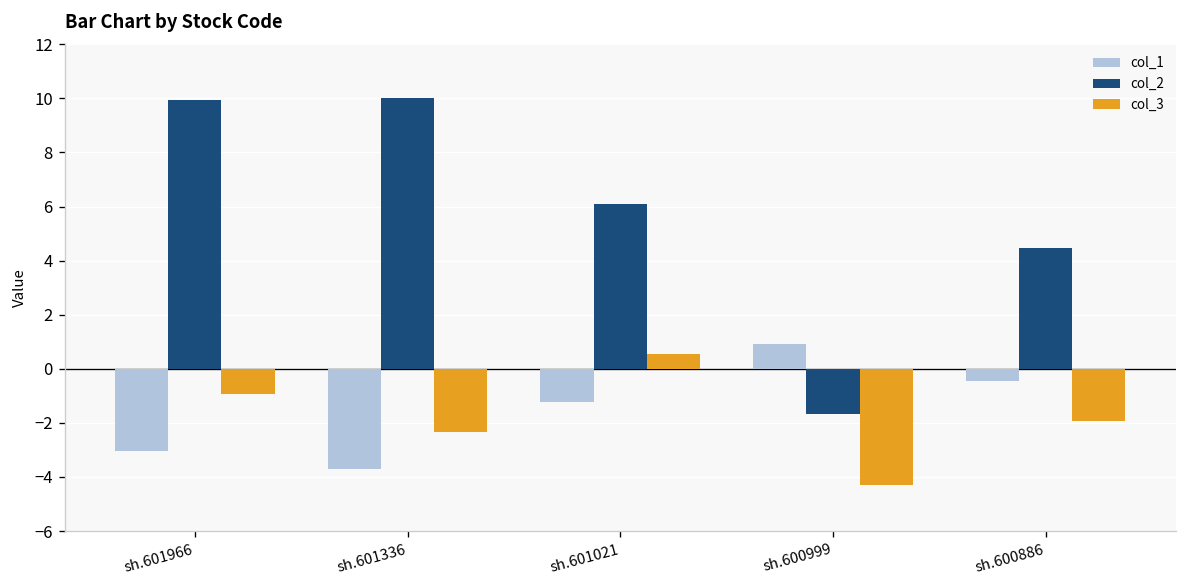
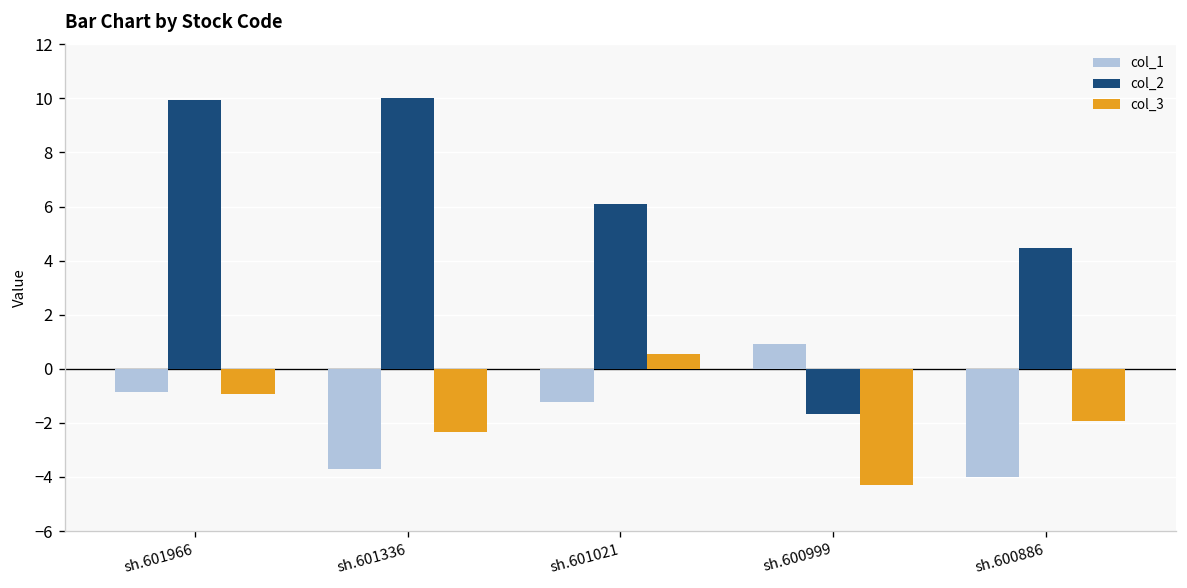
col_1, sh.601966: -3.0 -> -0.8
col_1, sh.600886: -0.5 -> -4.0
